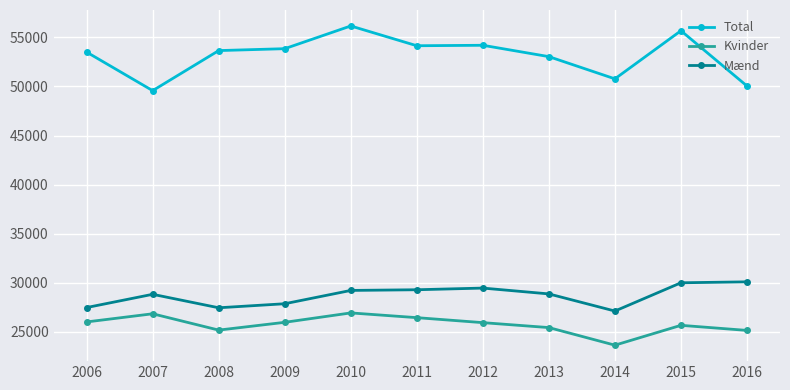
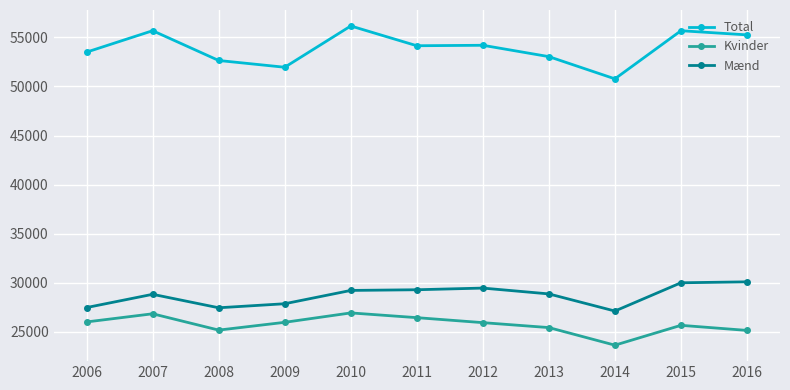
Total, 2007: 50000 -> 56000
Total, 2008: 54000 -> 53000
Total, 2009: 54000 -> 52000
Total, 2016: 50000 -> 55000
